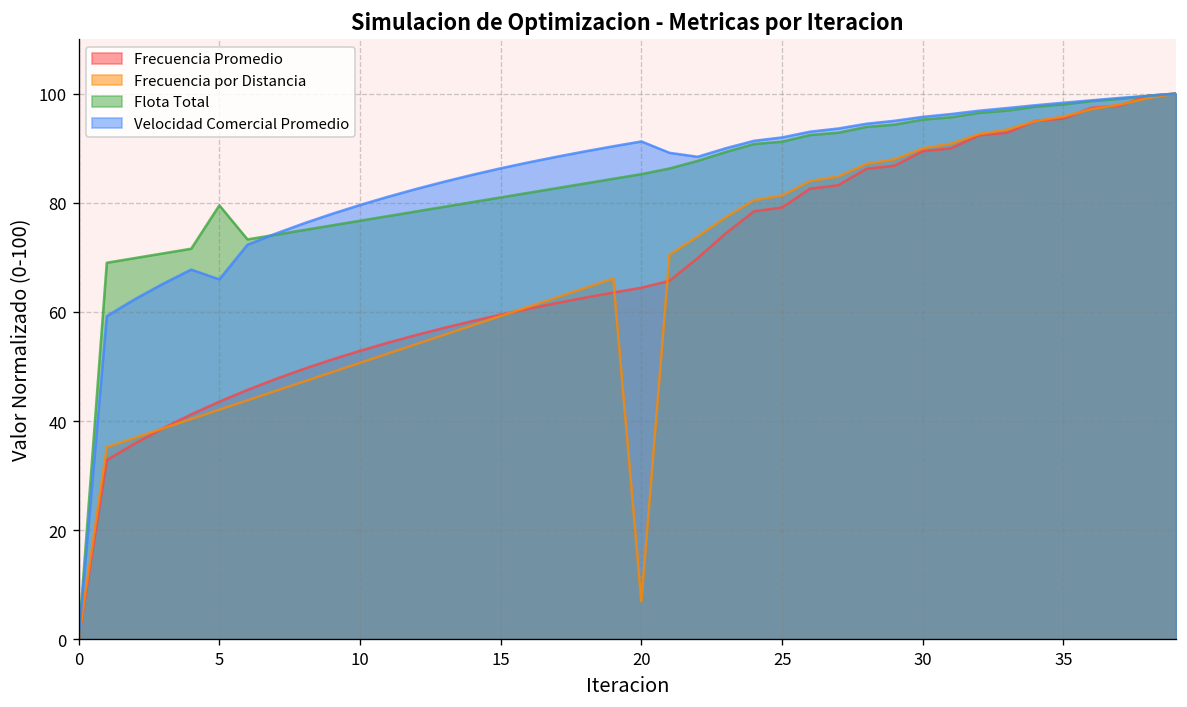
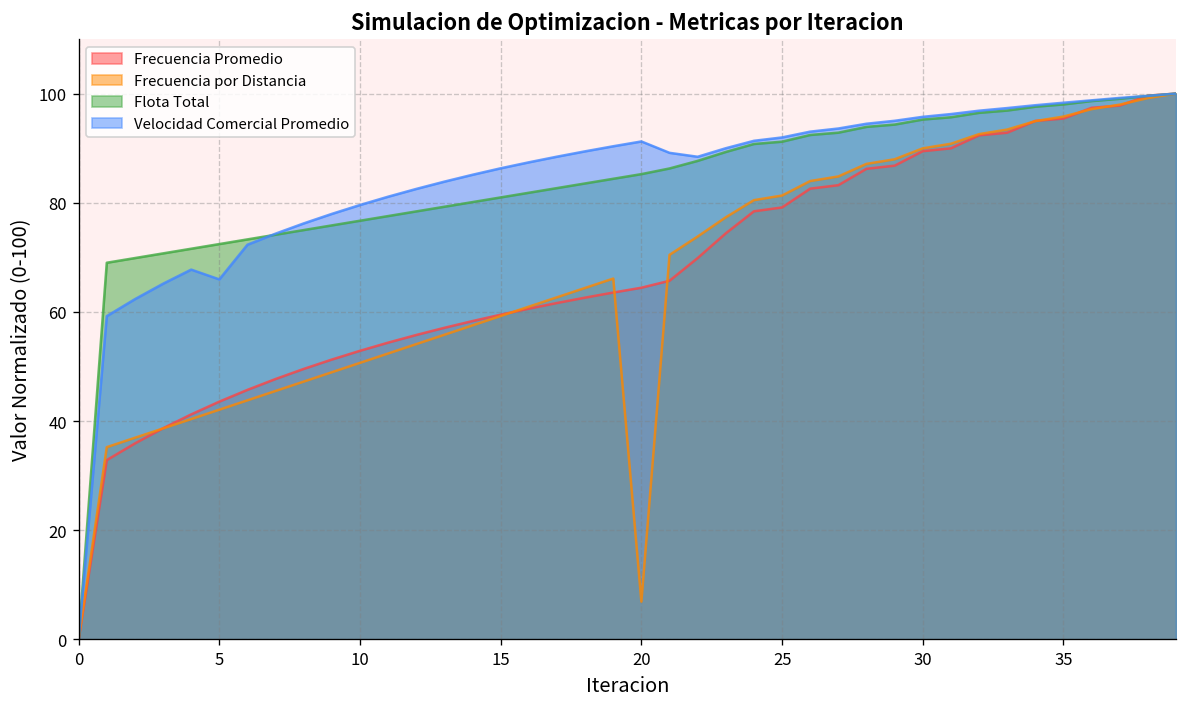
Flota Total, 5: 80 -> 72
